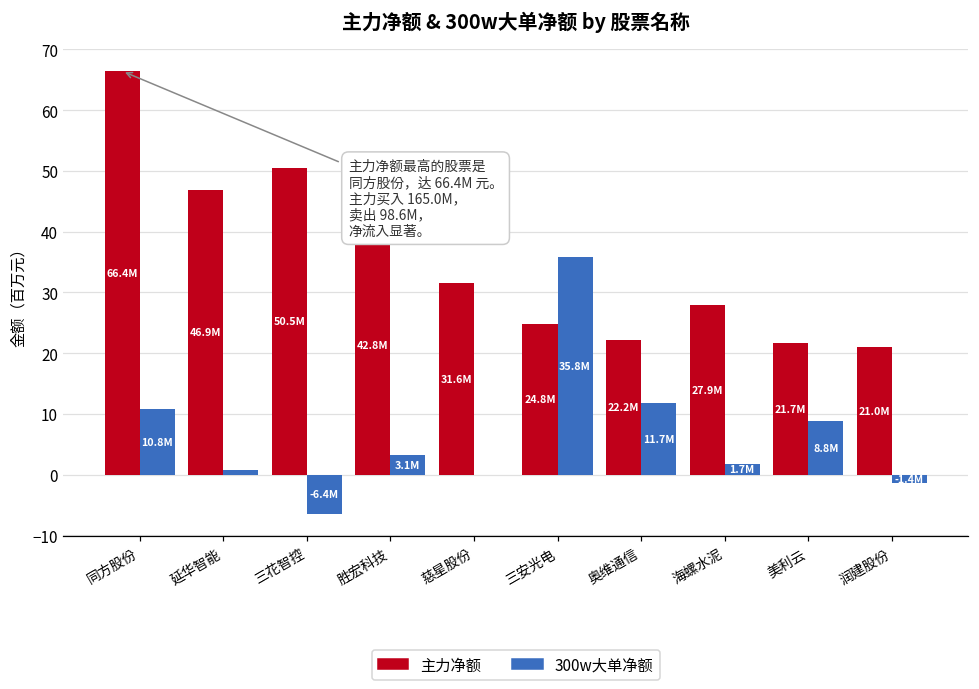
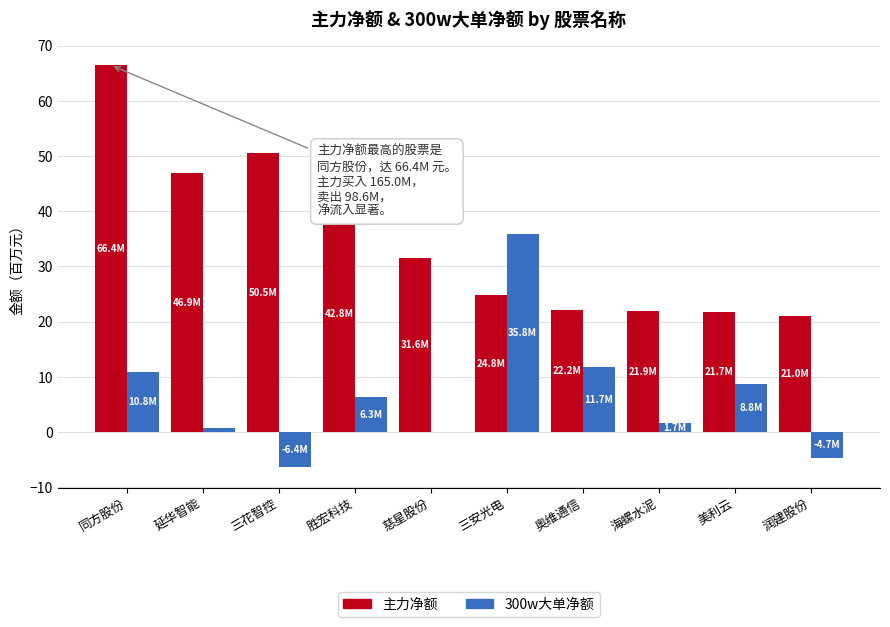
300w大单净额, 胜宏科技: 3.1M -> 6.3M
主力净额, 海螺水泥: 27.9M -> 21.9M
300w大单净额, 润建股份: -1.4M -> -4.7M
